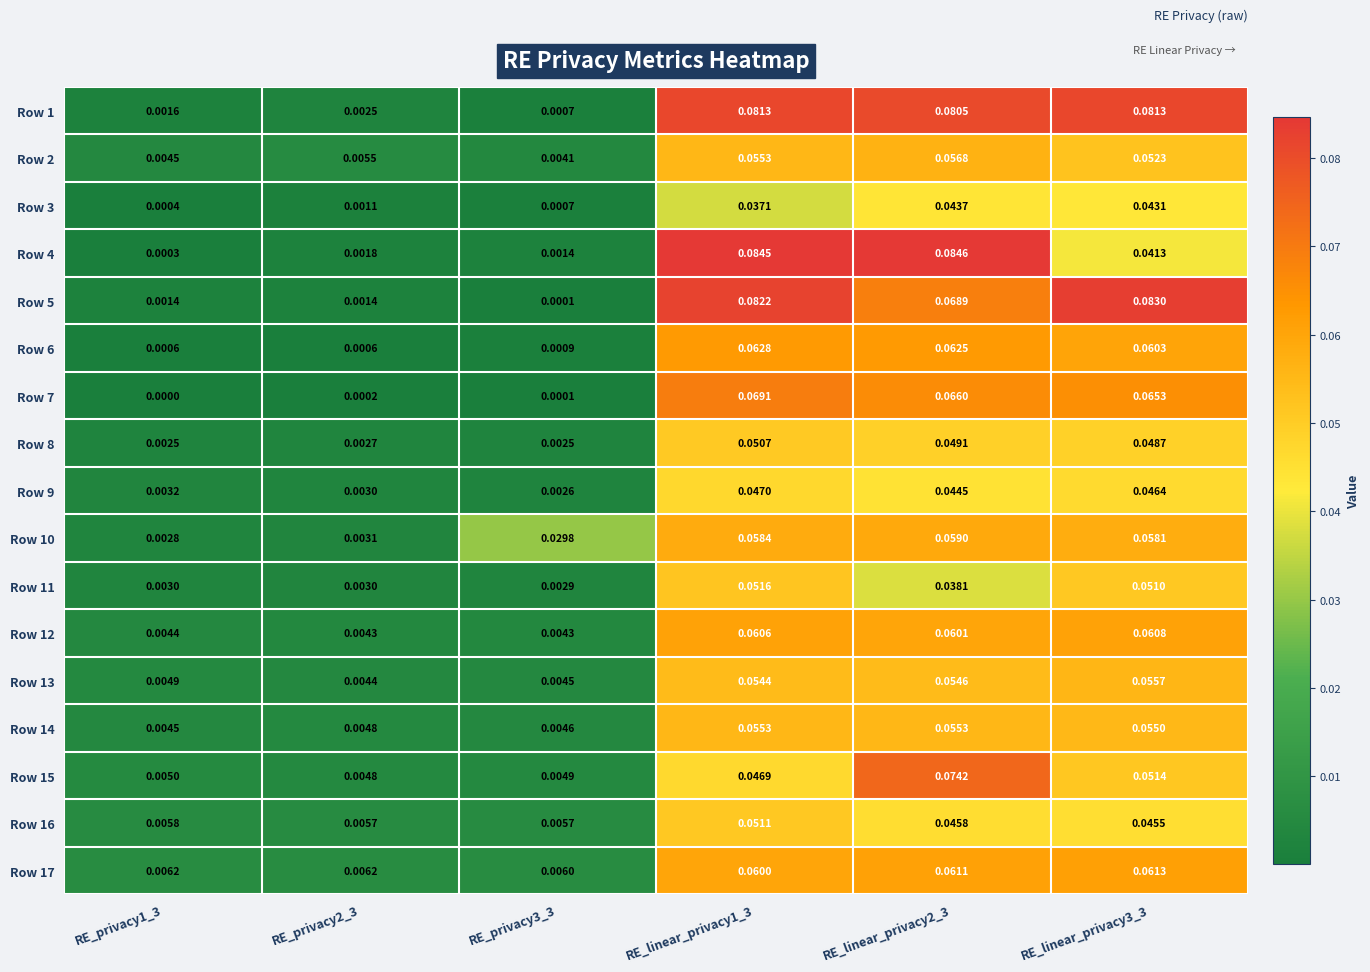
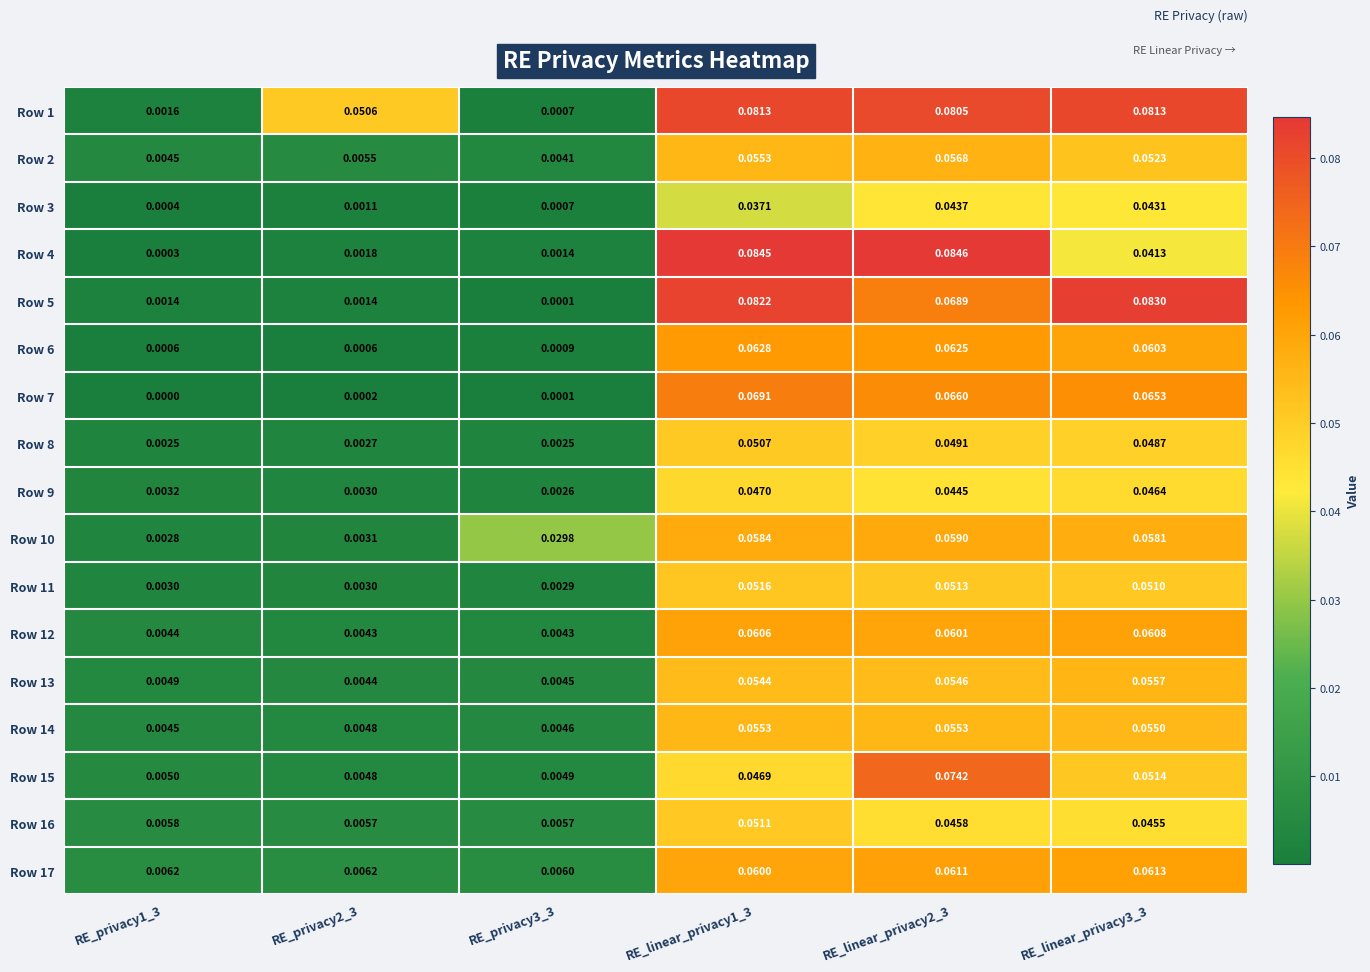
Row 1, RE_privacy2_3: 0.0025 -> 0.0506
Row 11, RE_linear_privacy2_3: 0.0381 -> 0.0513
